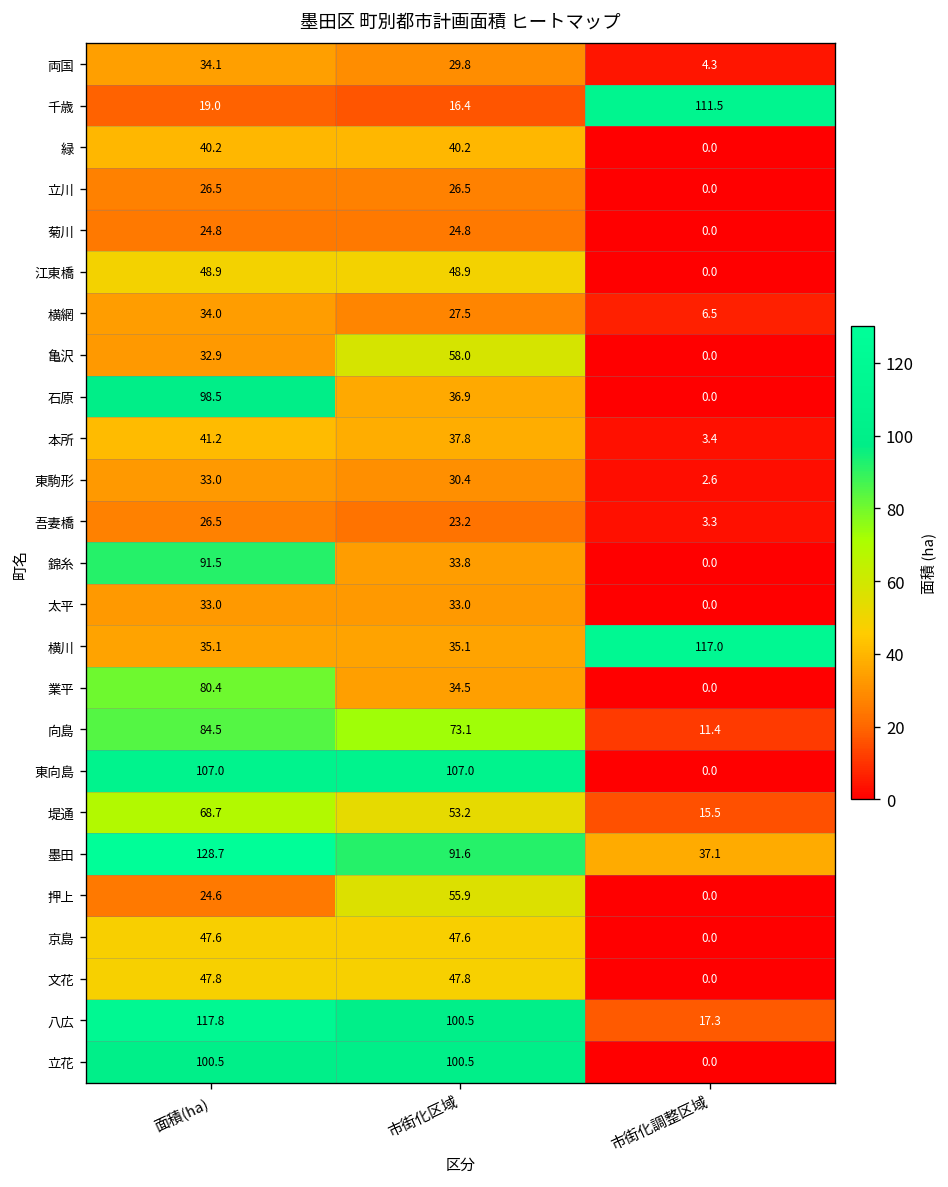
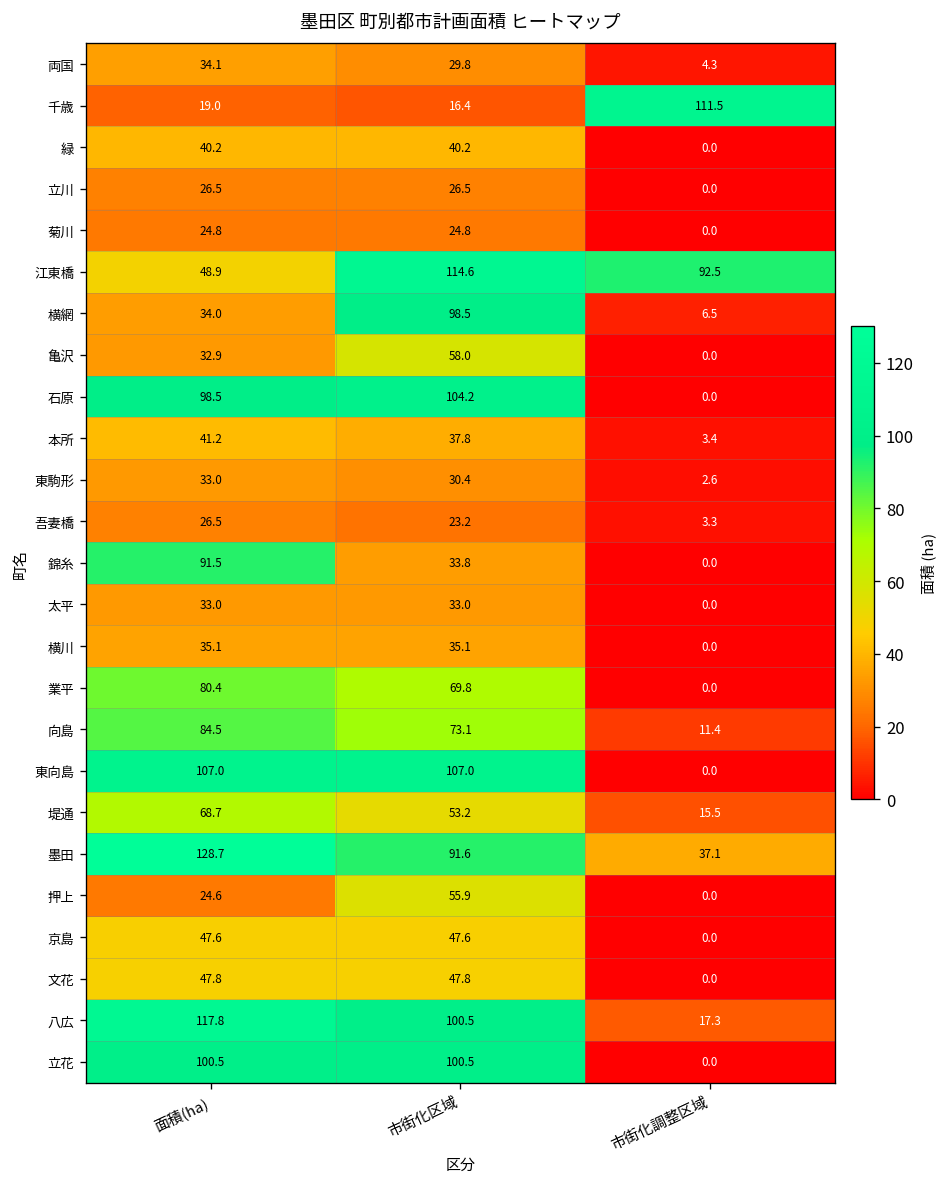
江東橋, 市街化区域: 48.9 -> 114.6
江東橋, 市街化調整区域: 0.0 -> 92.5
横網, 市街化区域: 27.5 -> 98.5
石原, 市街化区域: 36.9 -> 104.2
横川, 市街化調整区域: 117.0 -> 0.0
業平, 市街化区域: 34.5 -> 69.8
